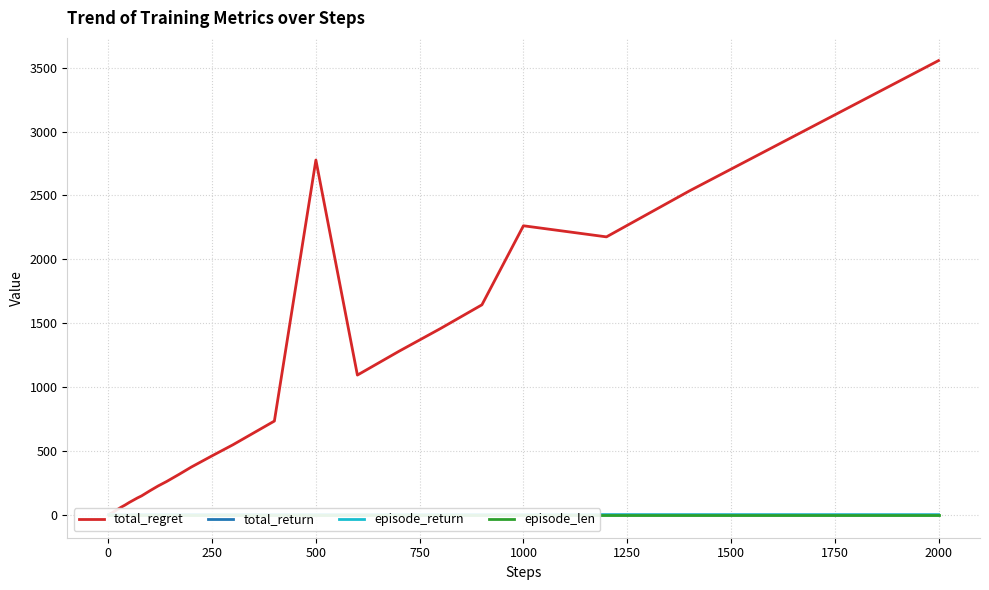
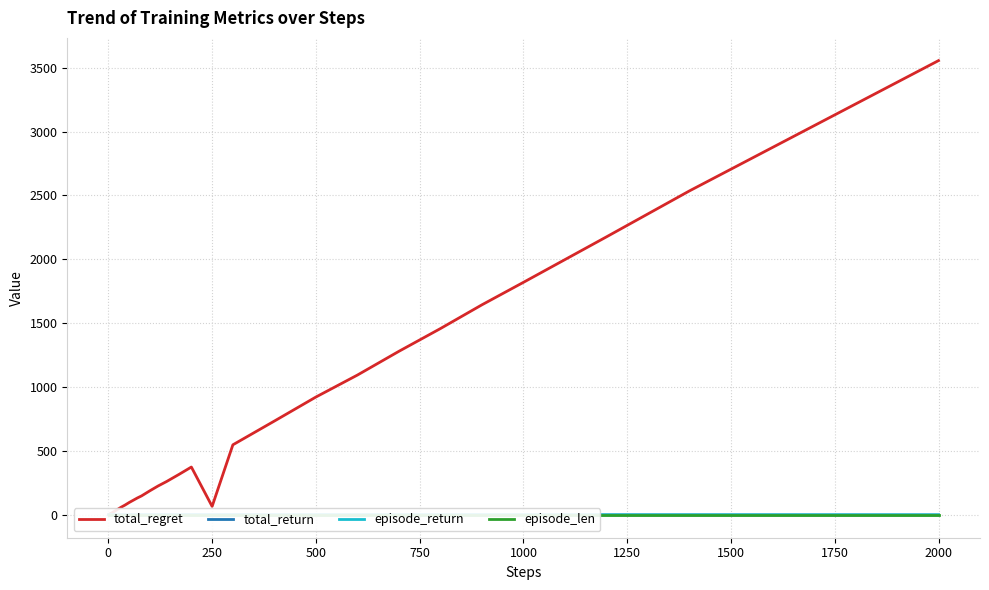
total_regret, 250: 460 -> 70
total_regret, 500: 2780 -> 920
total_regret, 1000: 2260 -> 1820
